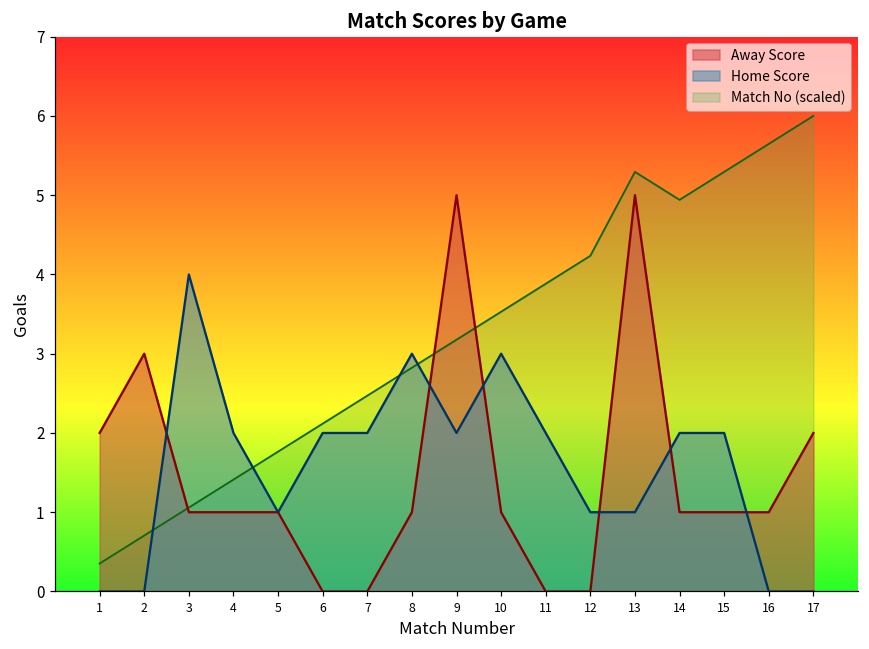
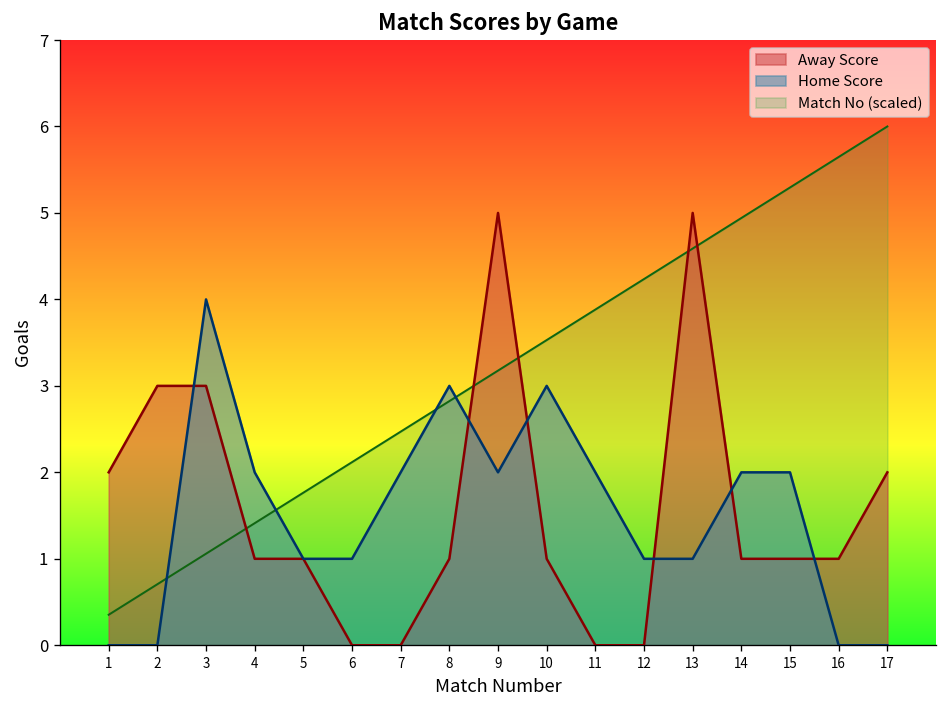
Away Score, 3: 1 -> 3
Home Score, 6: 2 -> 1
Match No (scaled), 13: 5.3 -> 4.6
